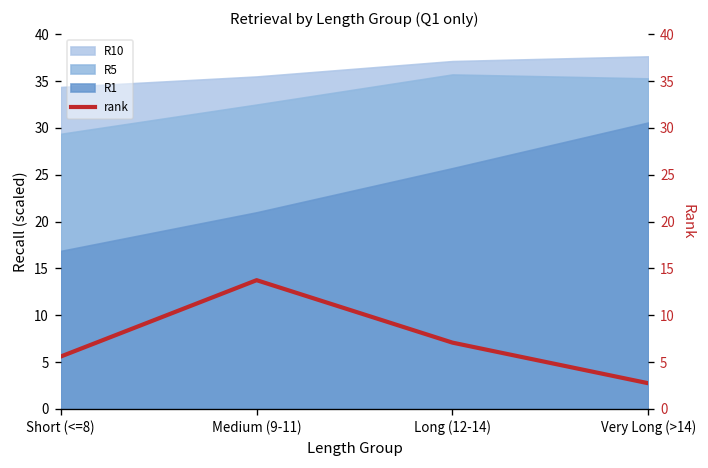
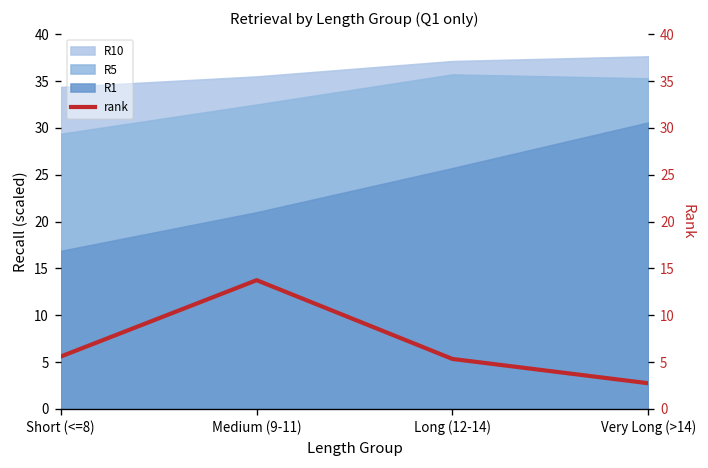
rank, Long (12-14): 7 -> 5
